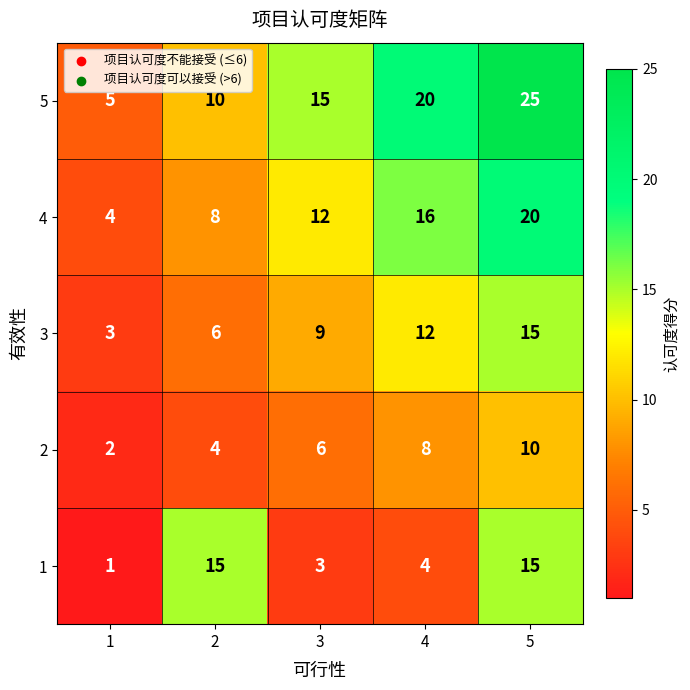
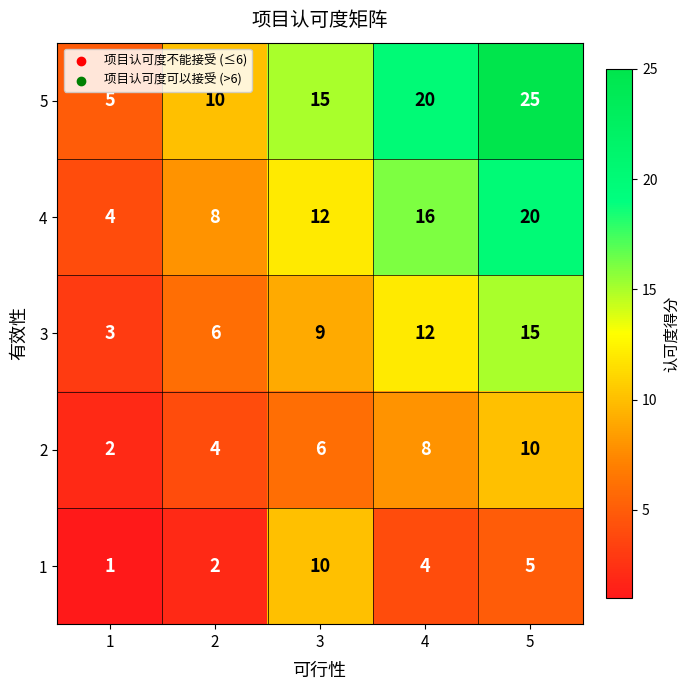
1, 2: 15 -> 2
1, 3: 3 -> 10
1, 5: 15 -> 5
